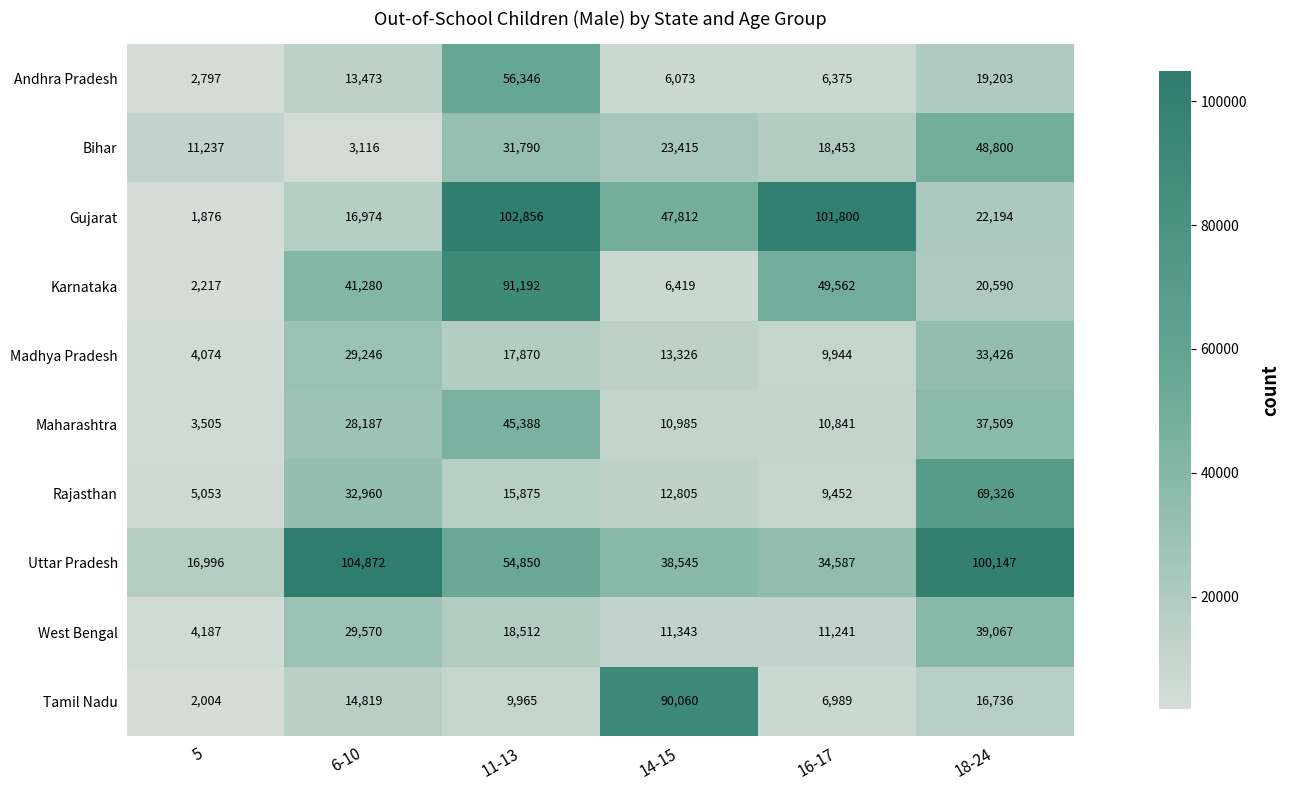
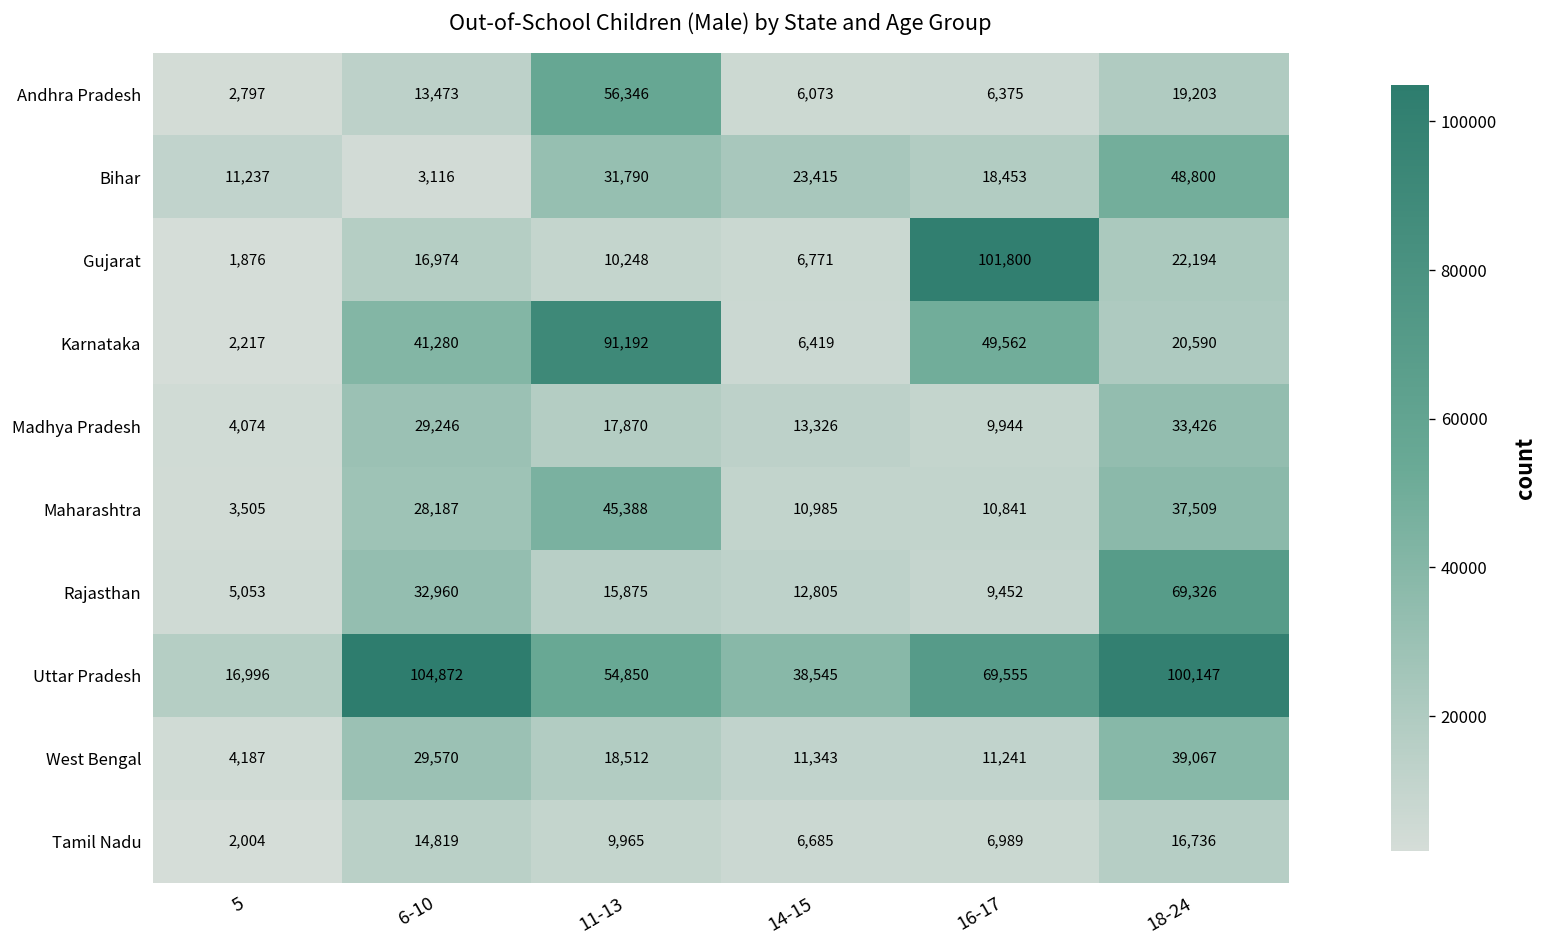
Gujarat, 11-13: 102,856 -> 10,248
Gujarat, 14-15: 47,812 -> 6,771
Uttar Pradesh, 16-17: 34,587 -> 69,555
Tamil Nadu, 14-15: 90,060 -> 6,685
